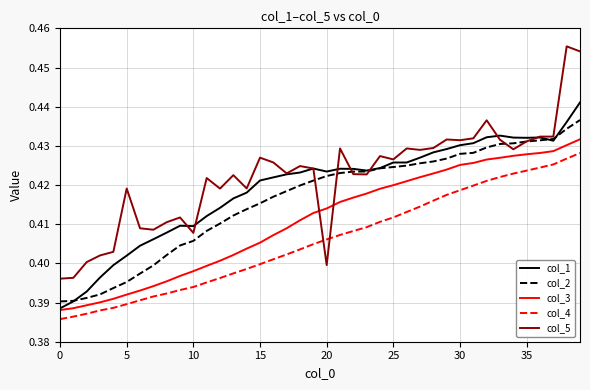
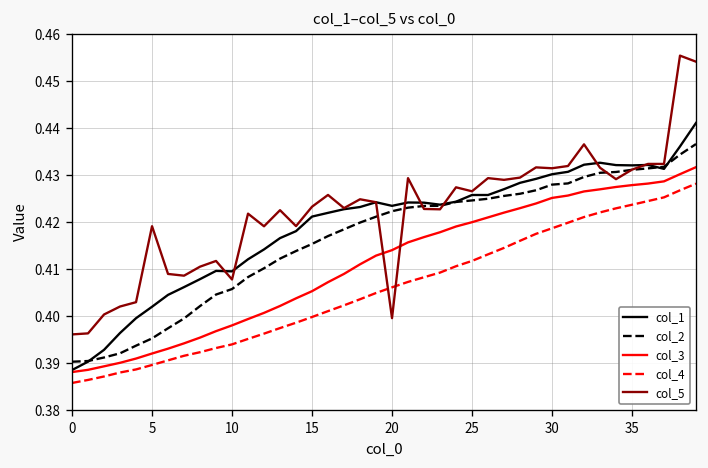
col_5, 15: 0.427 -> 0.423
